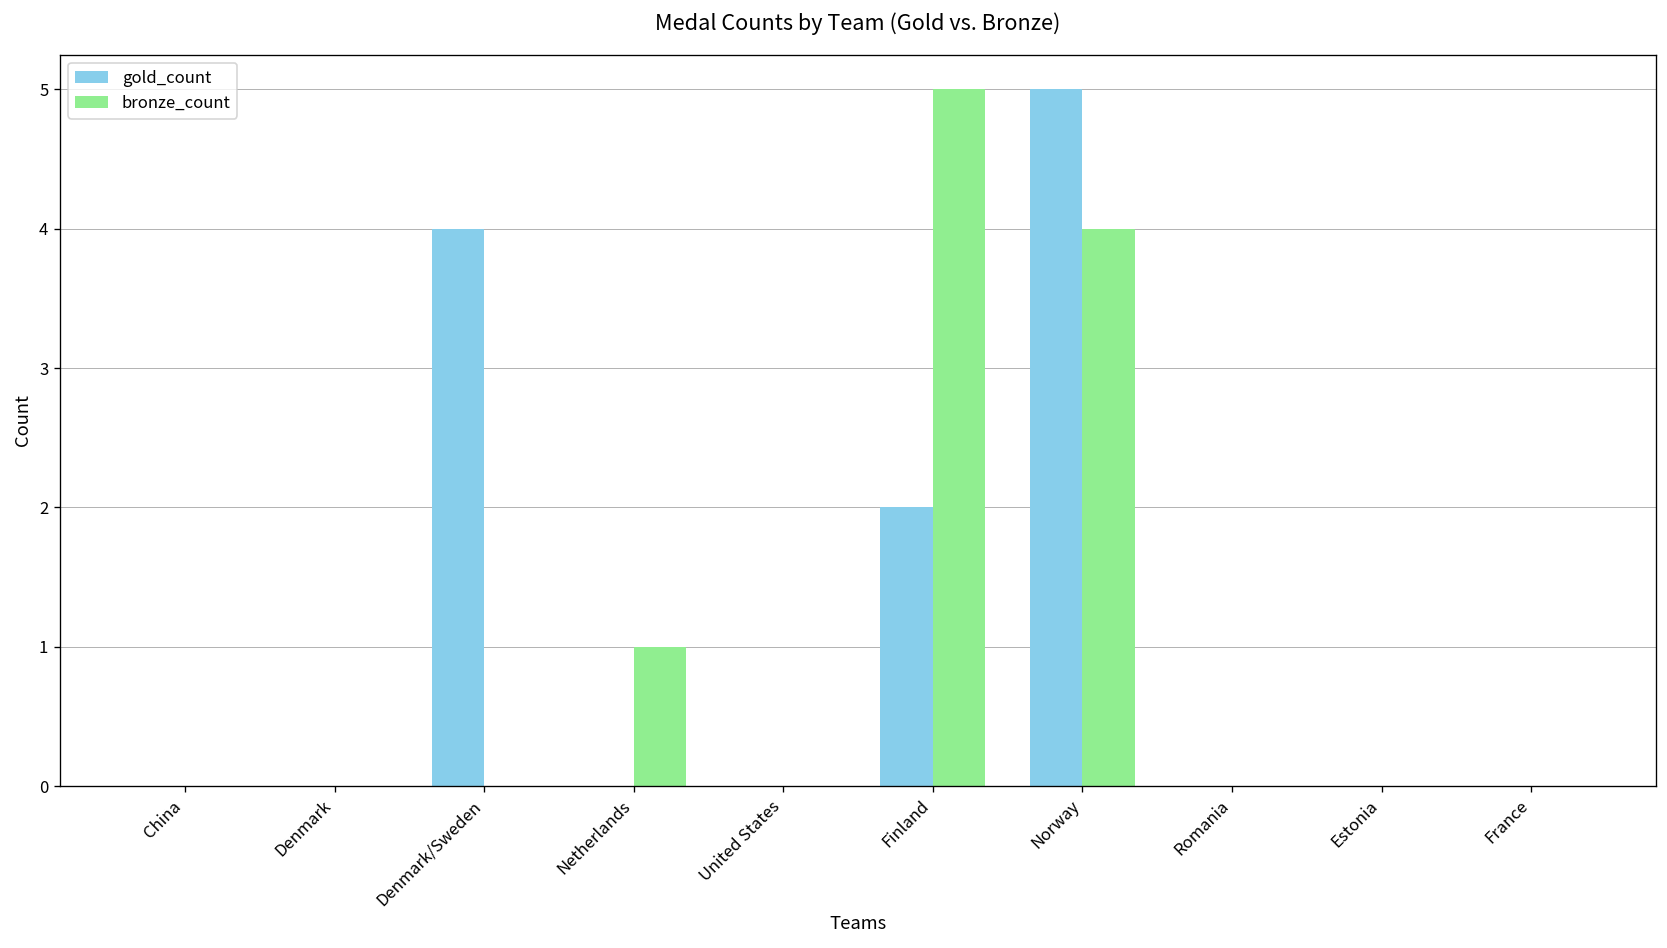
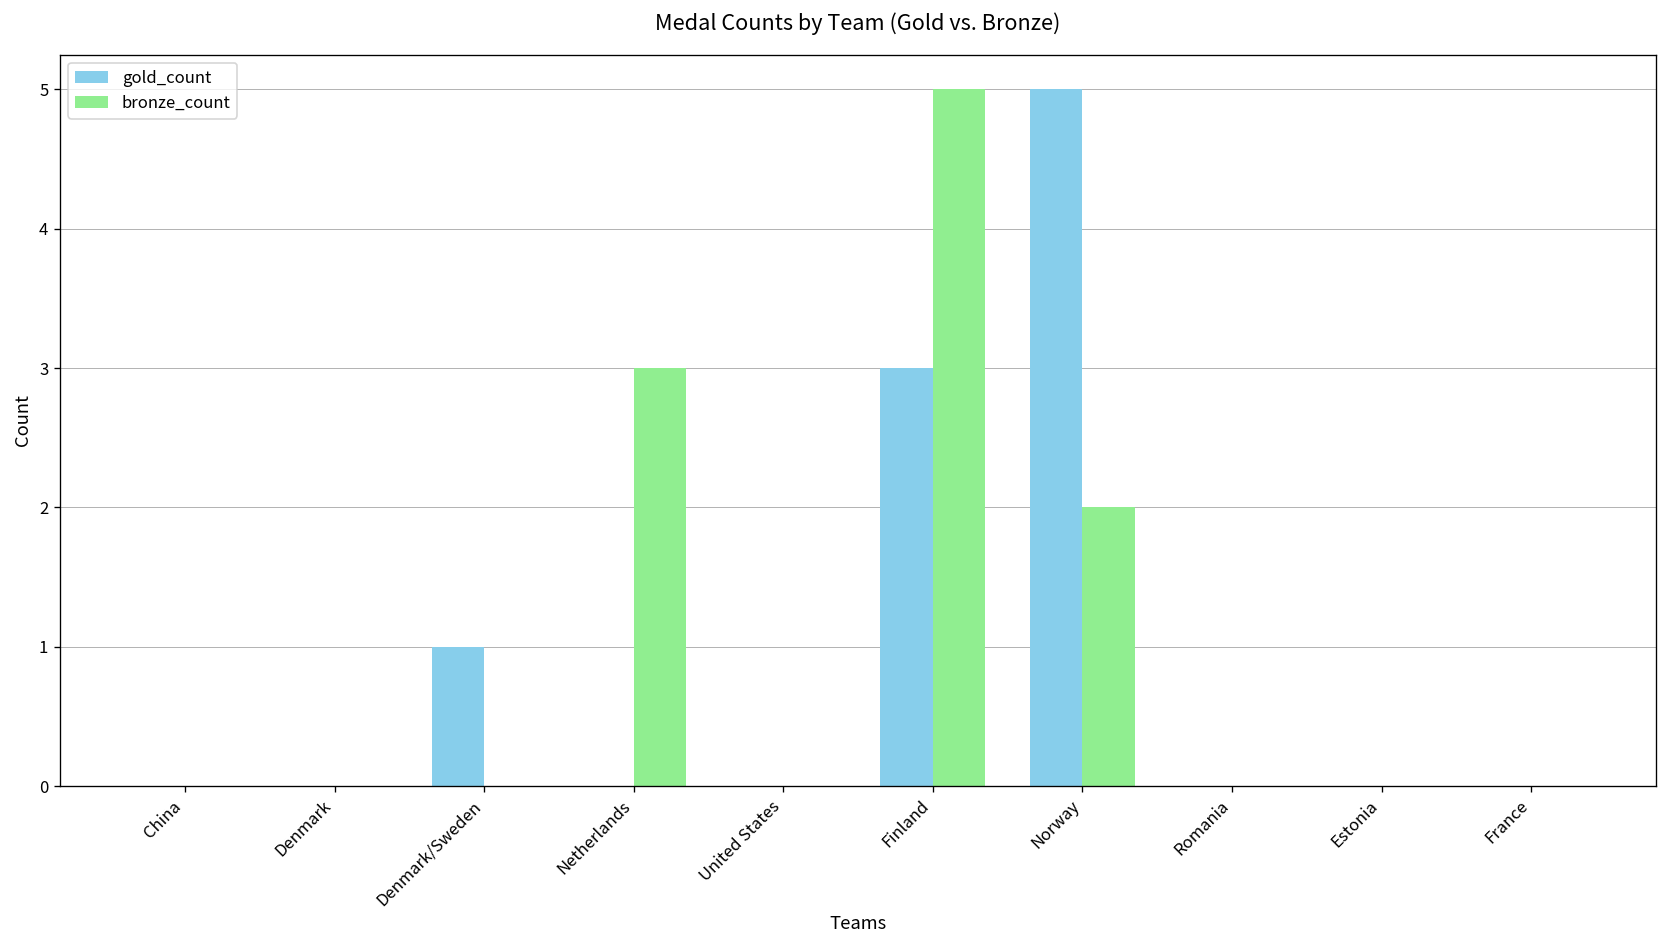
gold_count, Denmark/Sweden: 4 -> 1
bronze_count, Netherlands: 1 -> 3
gold_count, Finland: 2 -> 3
bronze_count, Norway: 4 -> 2
